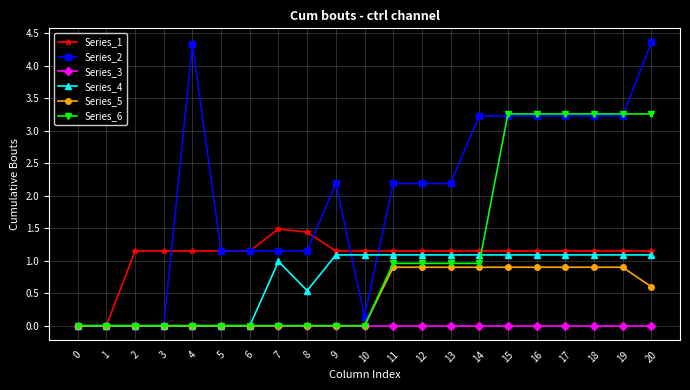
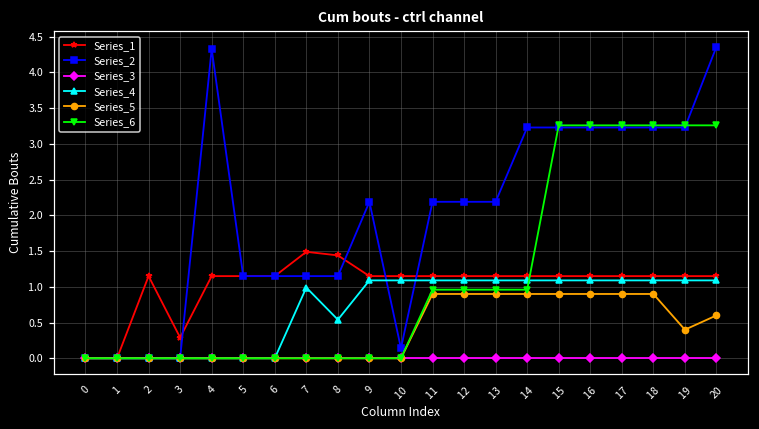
Series_1, 3: 1.2 -> 0.3
Series_5, 19: 0.9 -> 0.4
